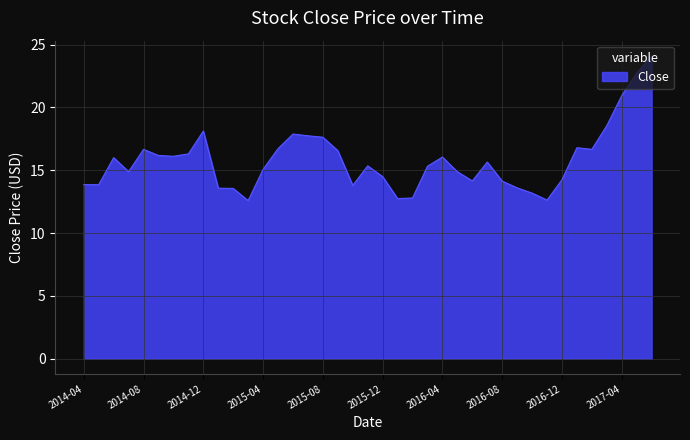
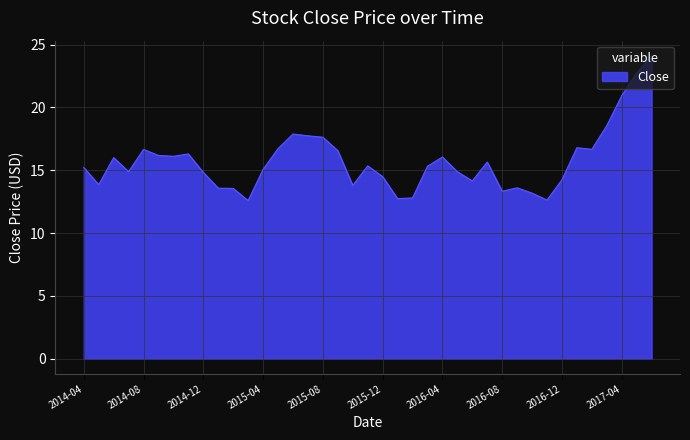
2014-04: 13.9 -> 15.2
2014-12: 18.1 -> 14.8
2016-08: 14.1 -> 13.3
